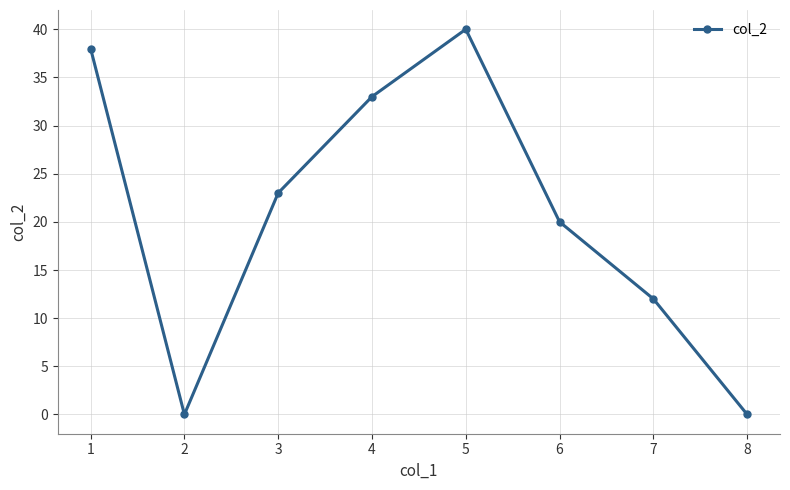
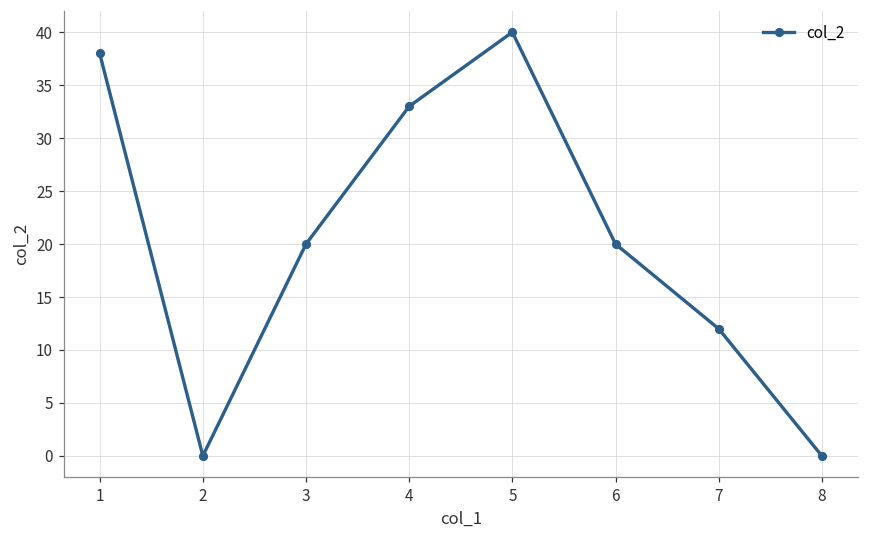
3: 23 -> 20
